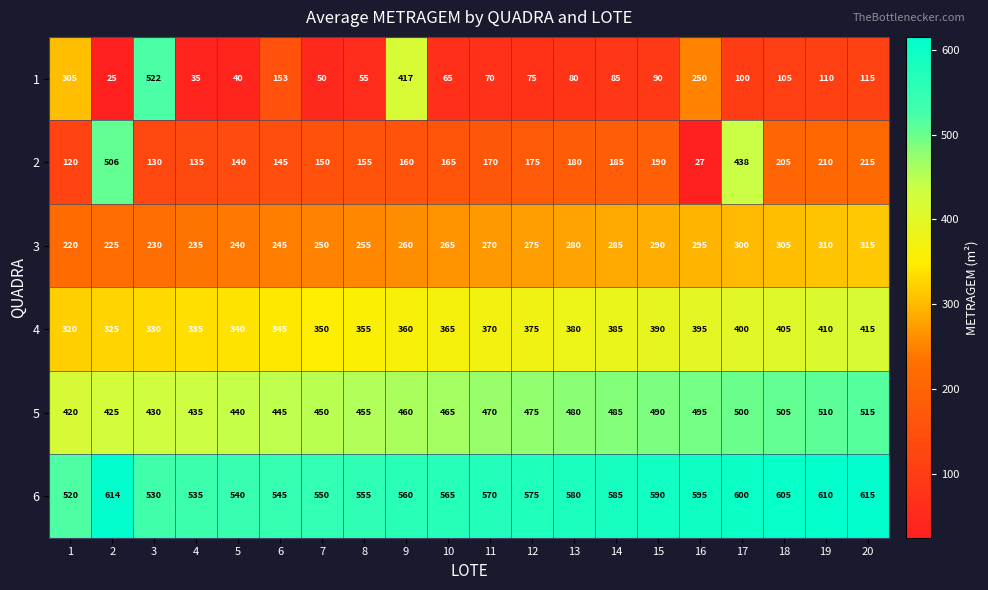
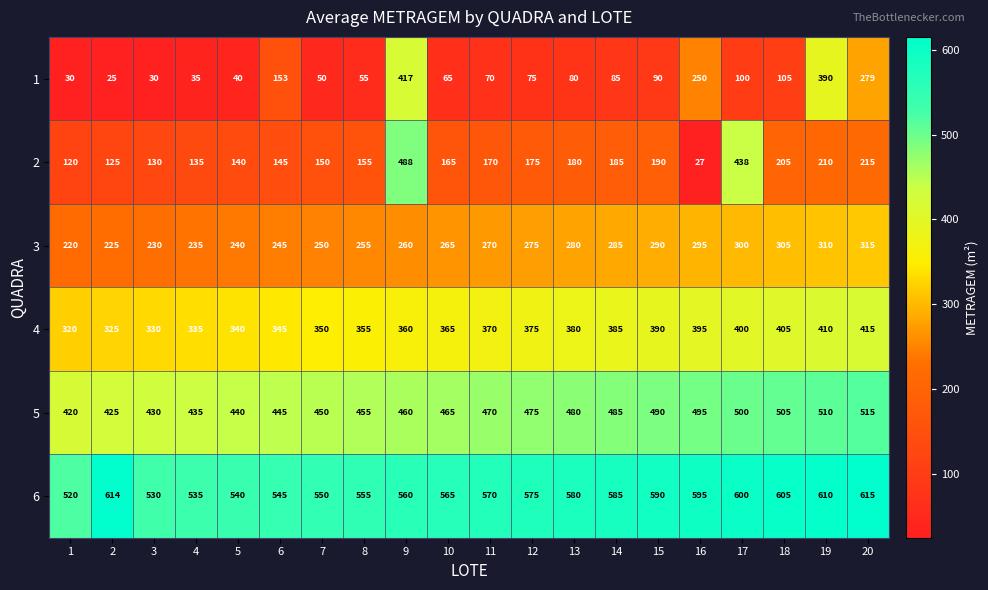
1, 1: 305 -> 30
1, 3: 522 -> 30
1, 19: 110 -> 390
1, 20: 115 -> 279
2, 2: 506 -> 125
2, 9: 160 -> 488
